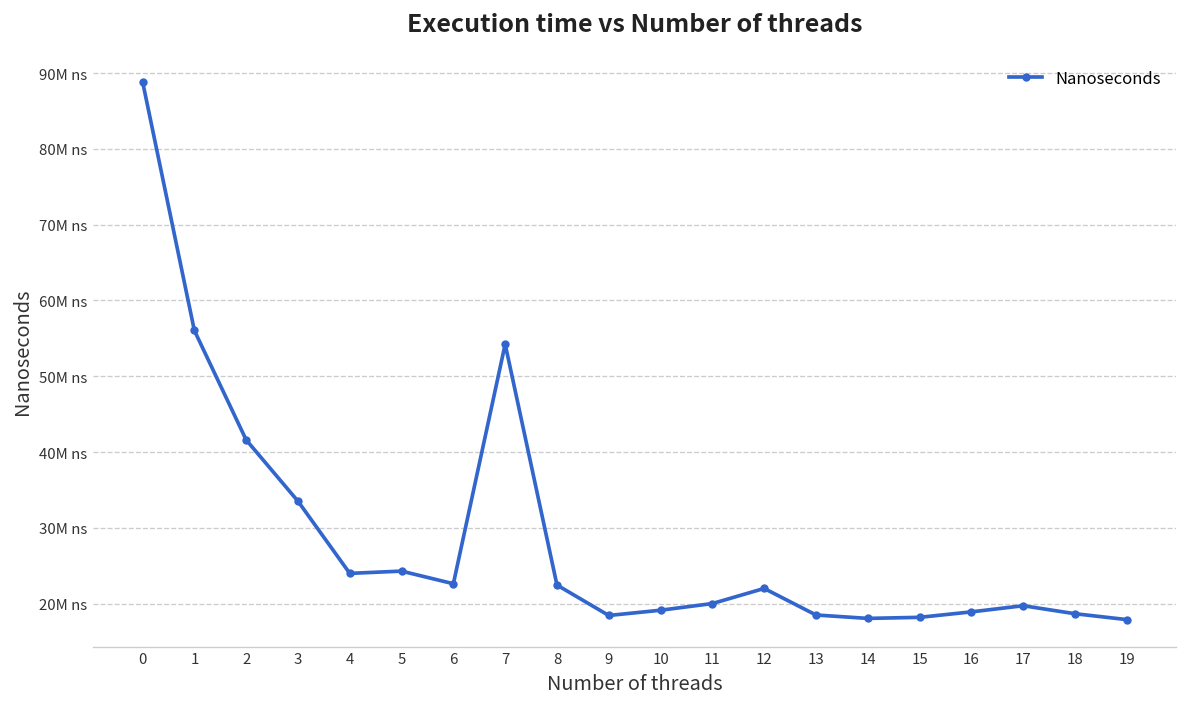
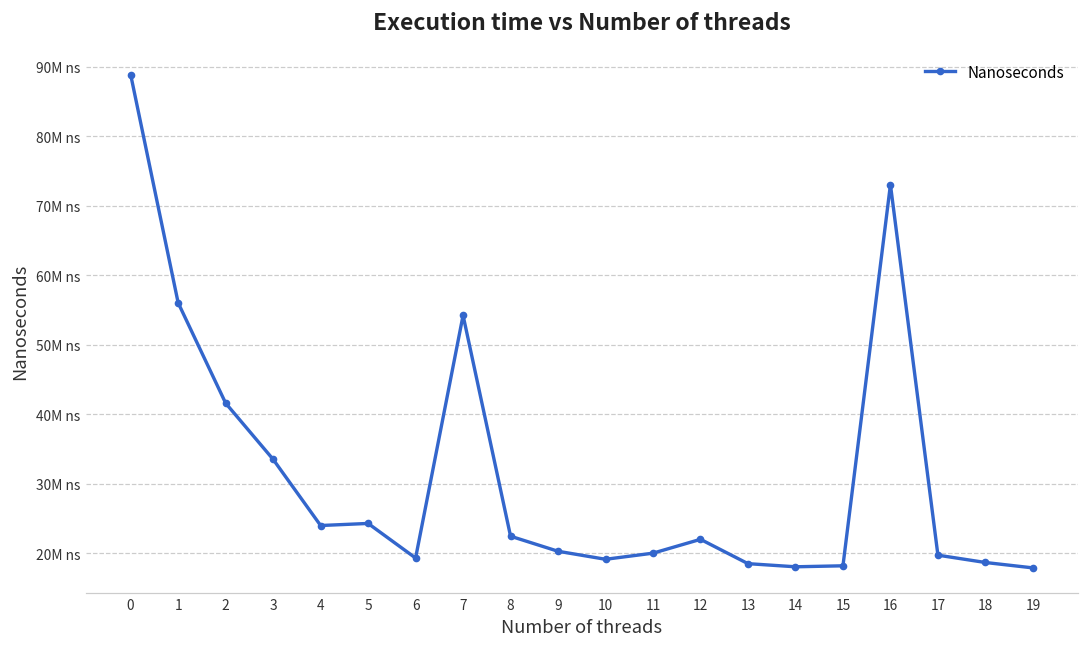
6: 23M ns -> 19M ns
9: 18M ns -> 20M ns
16: 19M ns -> 73M ns
